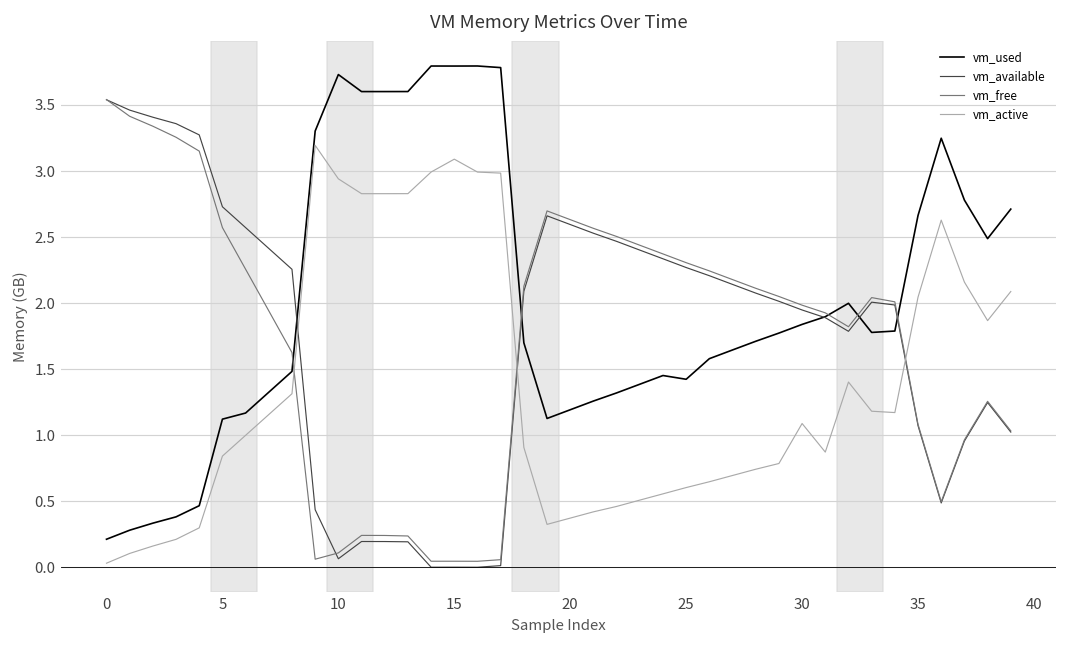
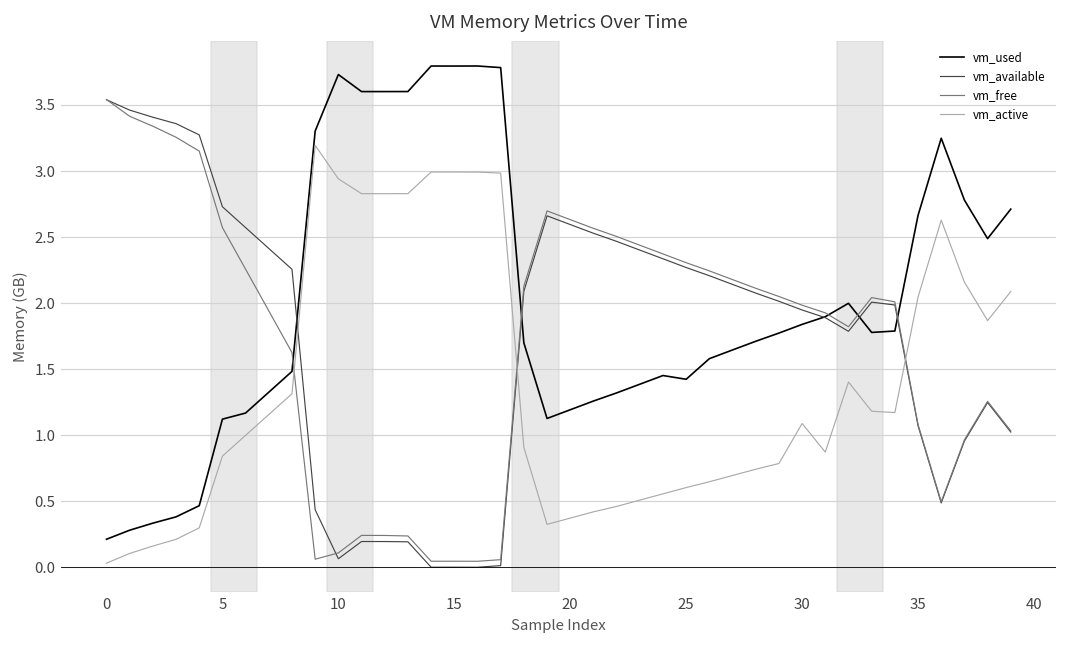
vm_active, 15: 3.09 -> 2.99
